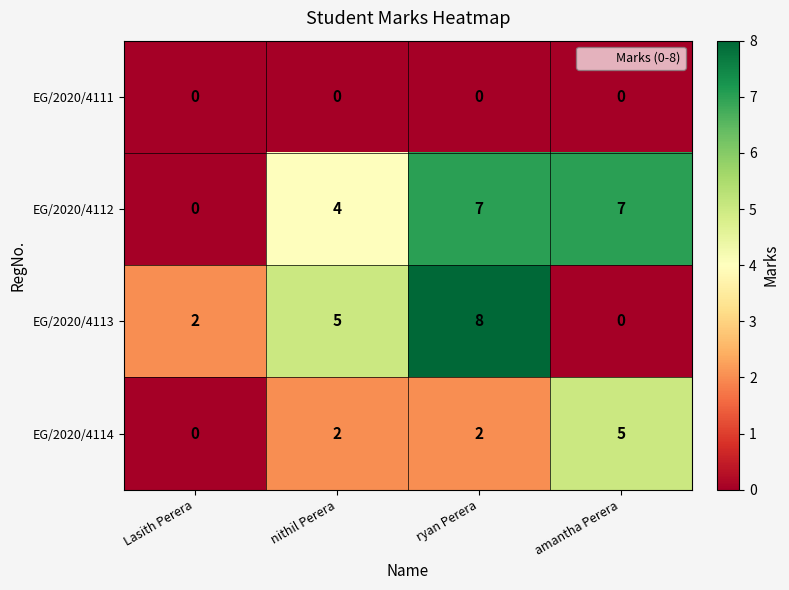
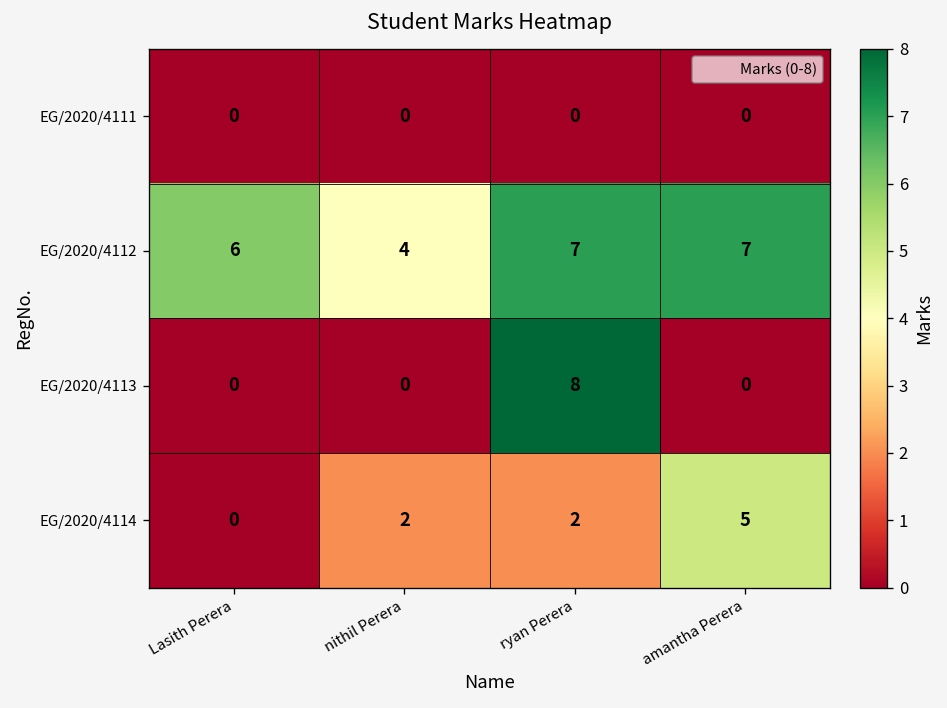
EG/2020/4112, Lasith Perera: 0 -> 6
EG/2020/4113, Lasith Perera: 2 -> 0
EG/2020/4113, nithil Perera: 5 -> 0
